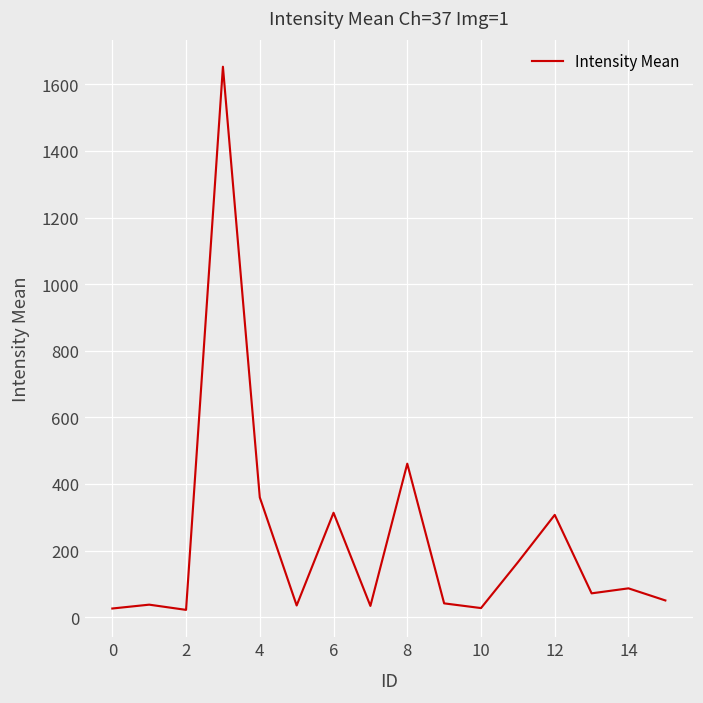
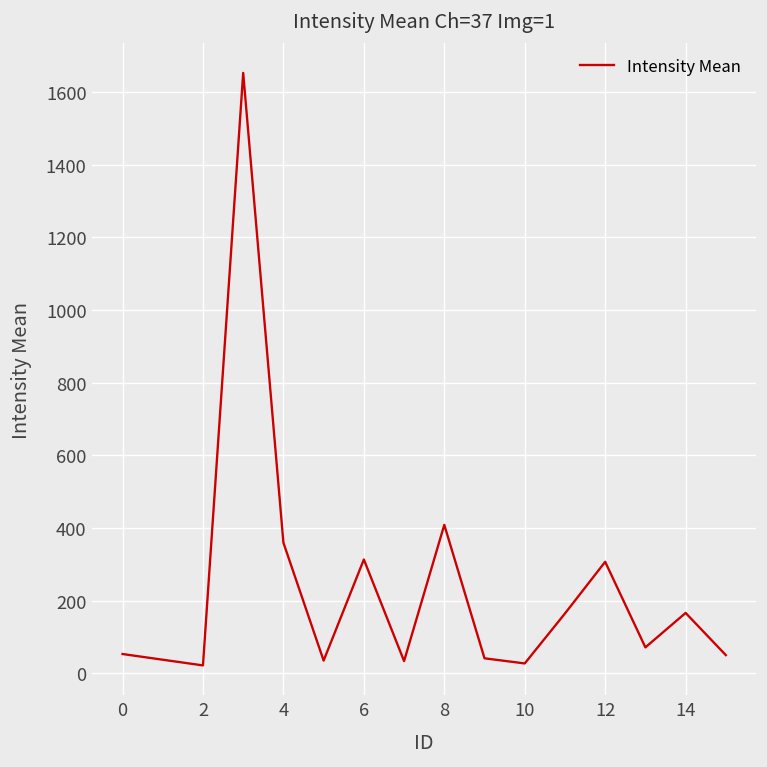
0: 30 -> 50
8: 460 -> 410
14: 90 -> 170
